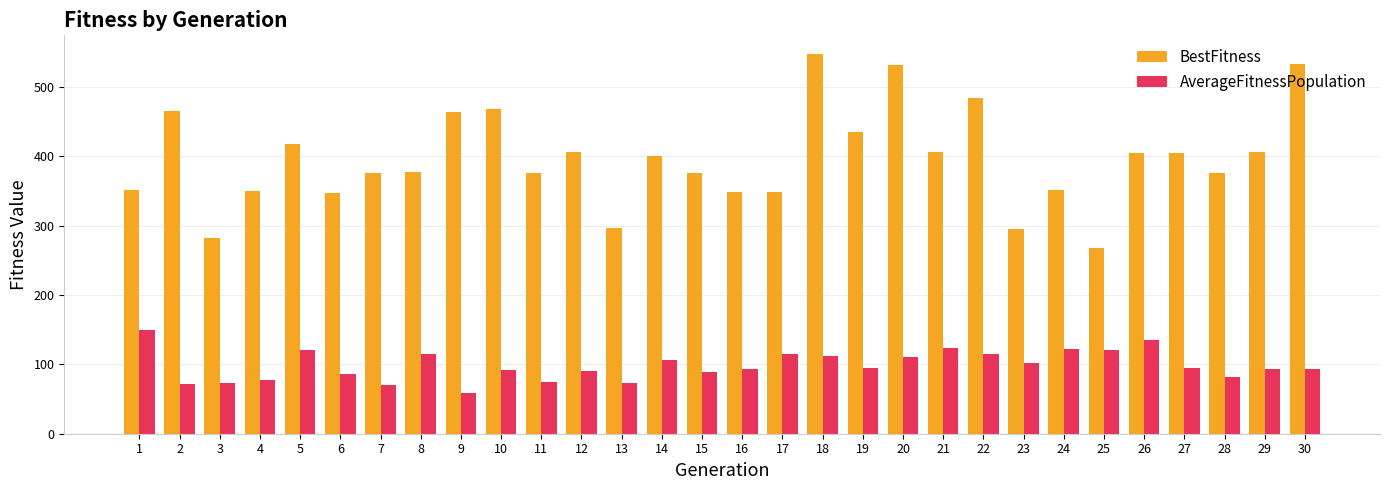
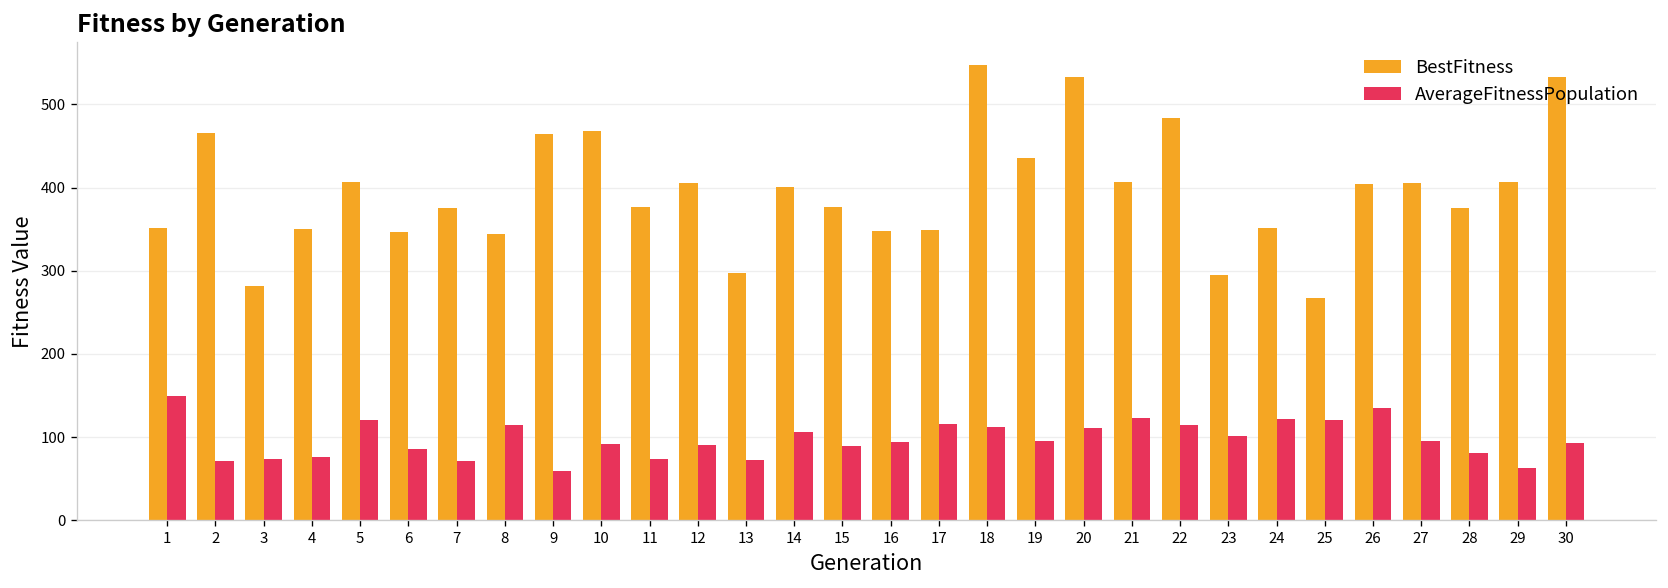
BestFitness, 5: 420 -> 410
BestFitness, 8: 380 -> 340
AverageFitnessPopulation, 29: 90 -> 60
